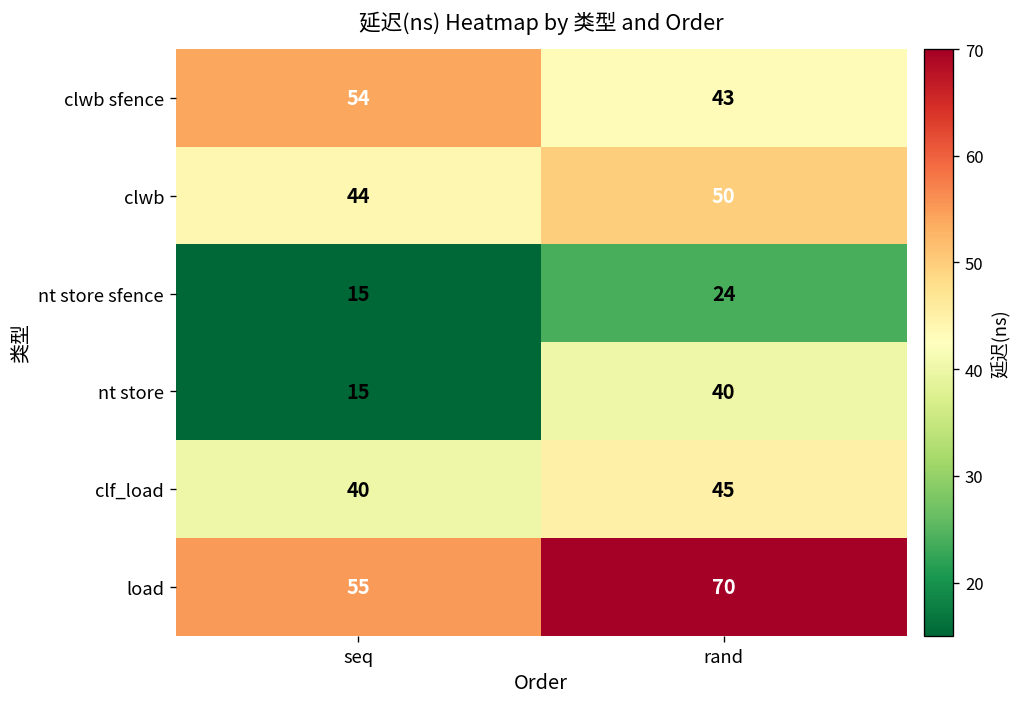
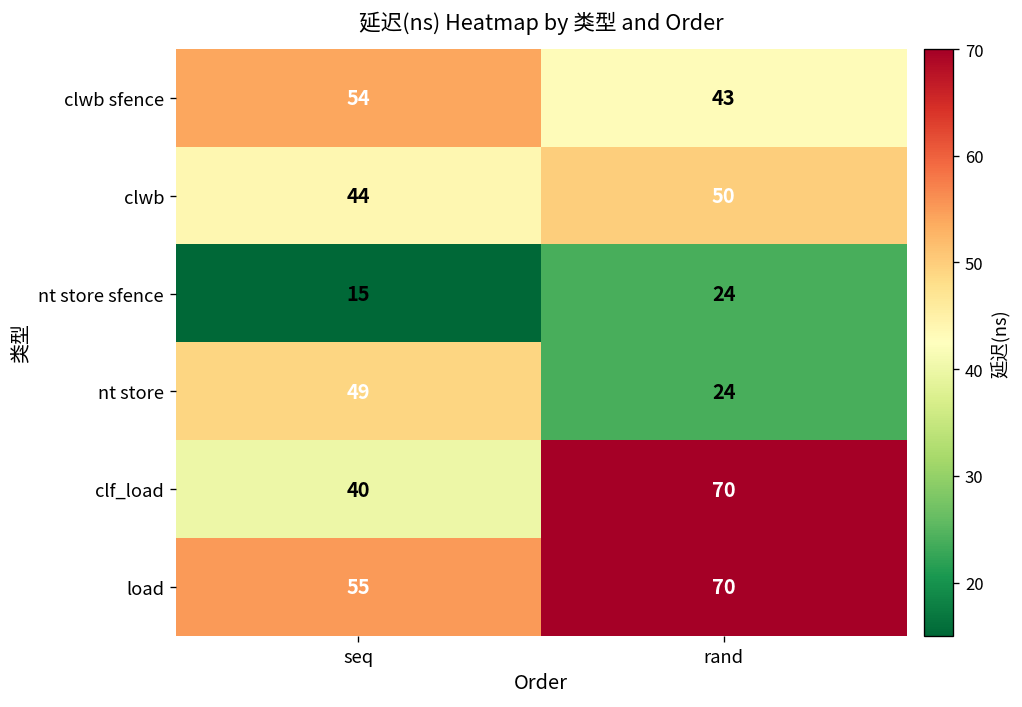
nt store, seq: 15 -> 49
nt store, rand: 40 -> 24
clf_load, rand: 45 -> 70
